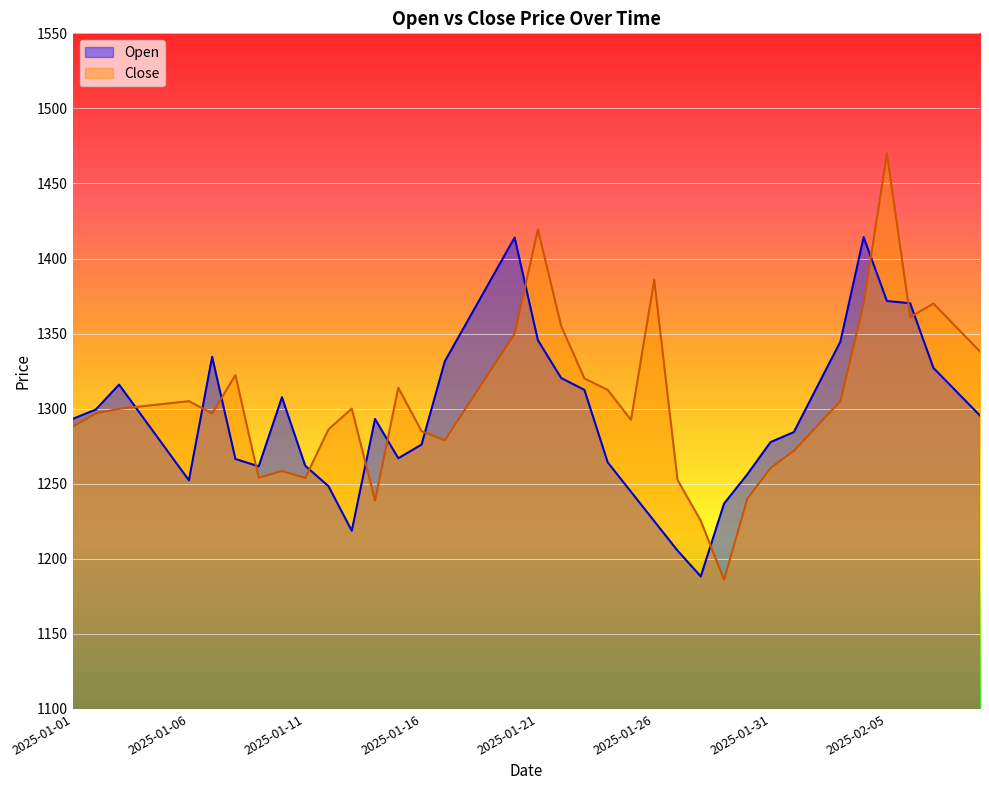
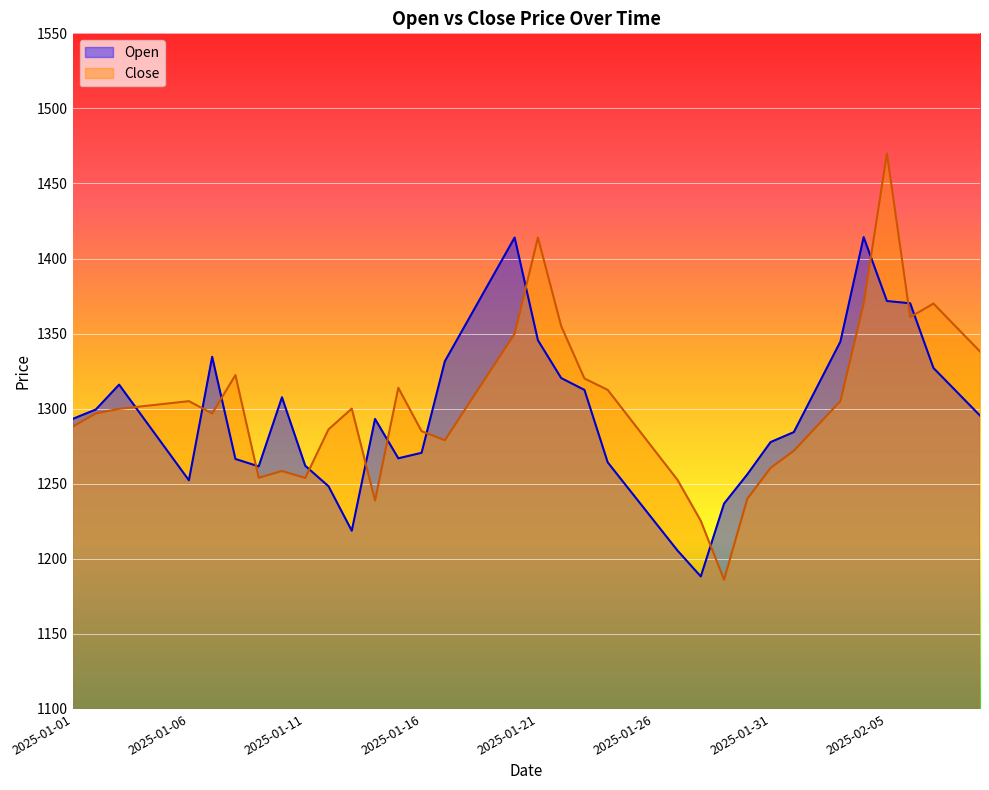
Open, 2025-01-16: 1276 -> 1271
Close, 2025-01-21: 1419 -> 1414
Close, 2025-01-26: 1386 -> 1273
